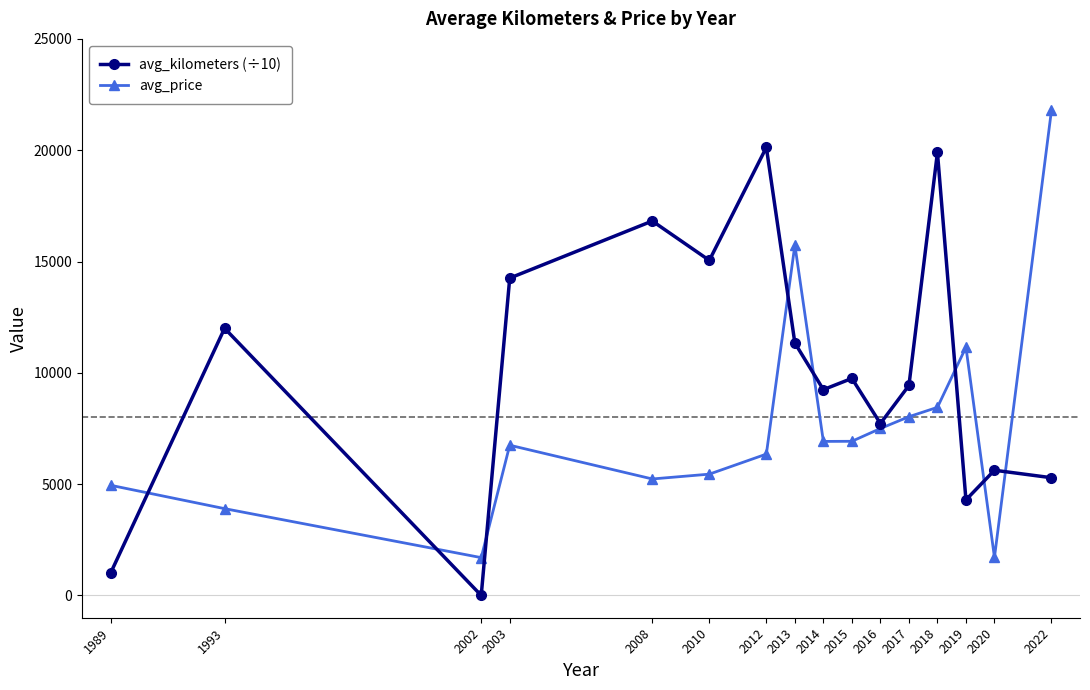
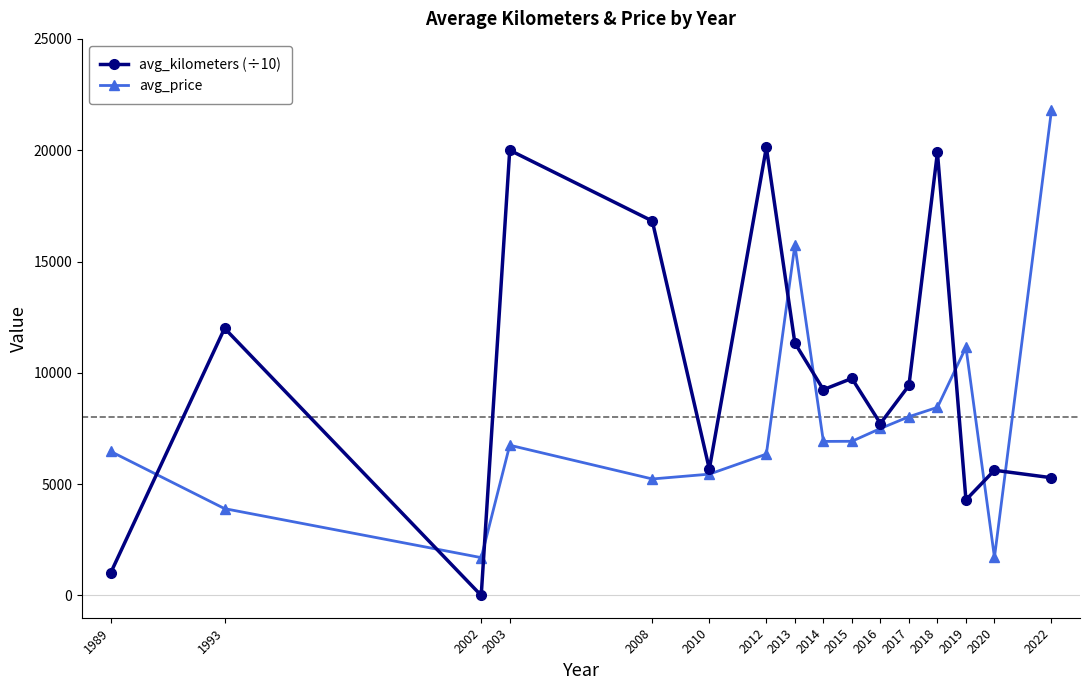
avg_price, 1989: 5000 -> 6500
avg_kilometers (÷10), 2003: 14300 -> 20000
avg_kilometers (÷10), 2010: 15100 -> 5700
